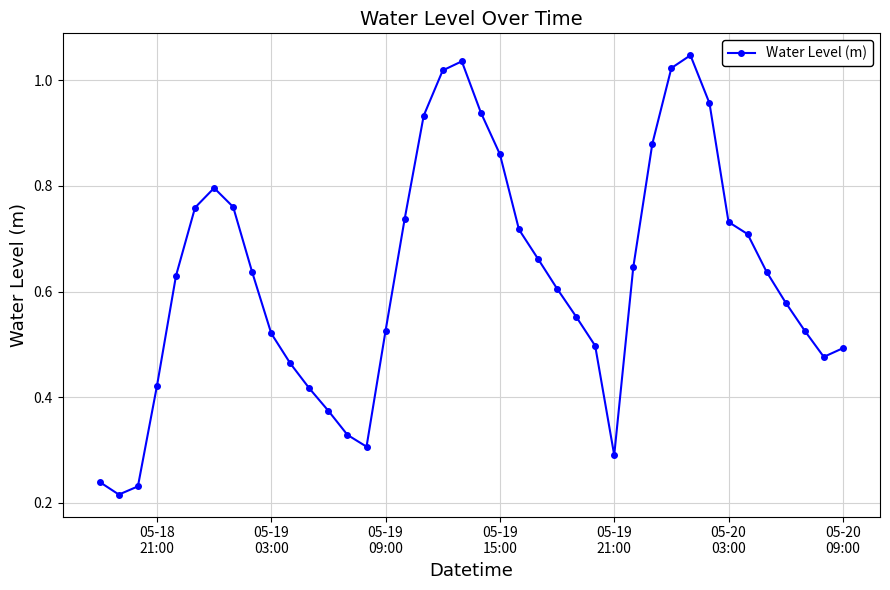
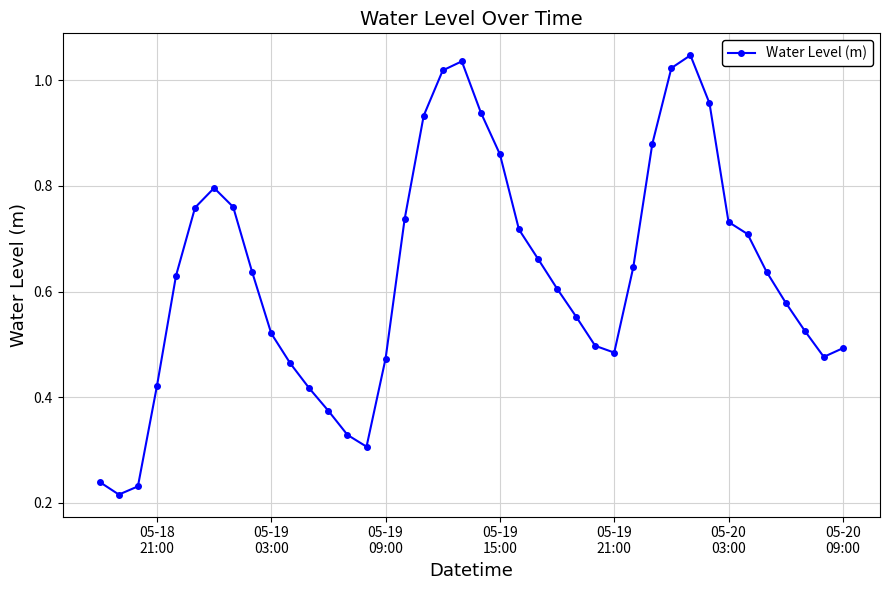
05-19 09:00: 0.53 -> 0.47
05-19 21:00: 0.29 -> 0.48
